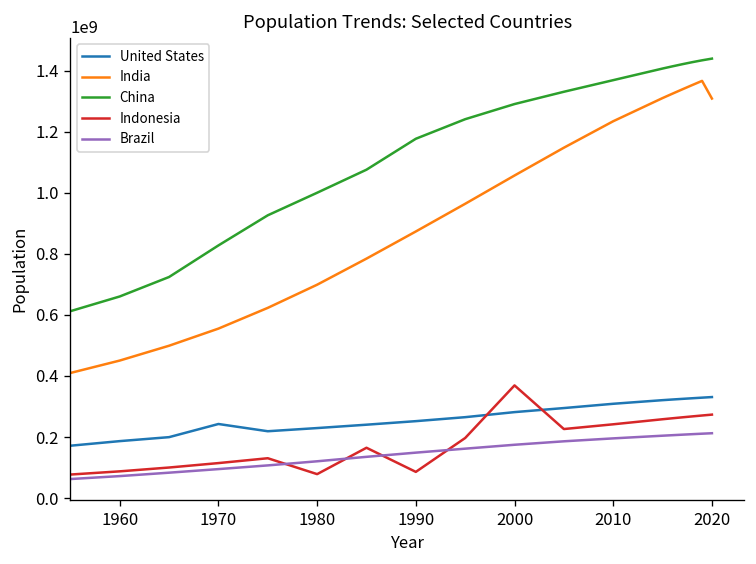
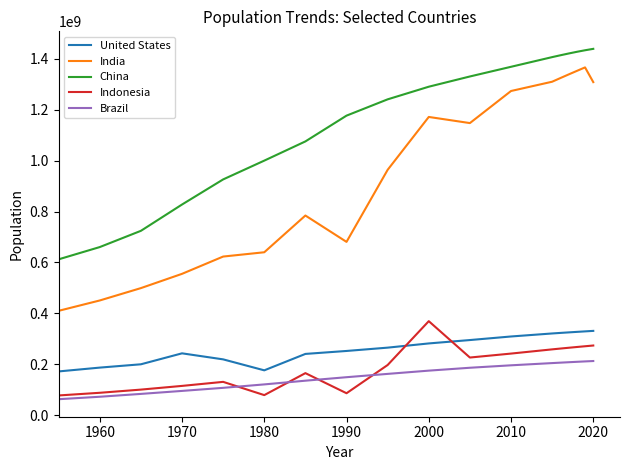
United States, 1980: 230000000 -> 180000000
India, 1980: 700000000 -> 640000000
India, 1990: 870000000 -> 680000000
India, 2000: 1060000000 -> 1170000000
India, 2010: 1230000000 -> 1270000000
